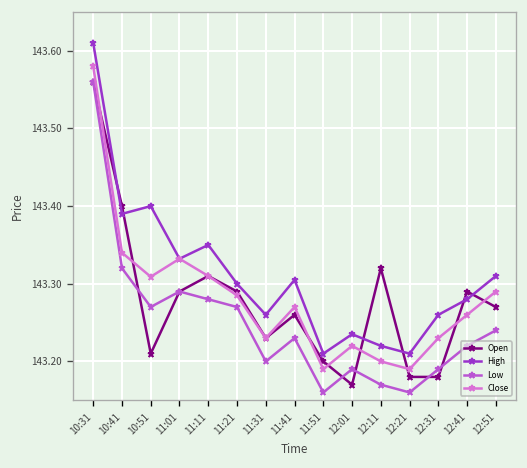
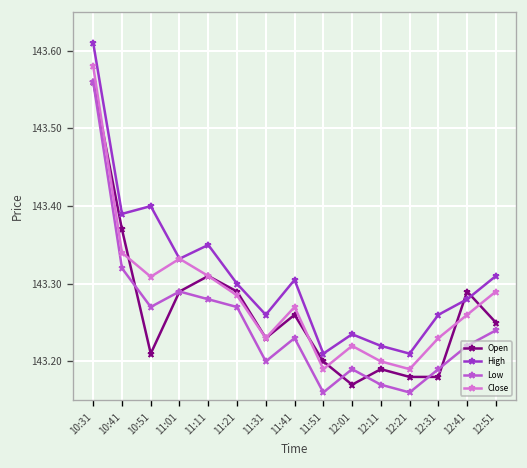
Open, 10:41: 143.40 -> 143.37
Open, 12:11: 143.32 -> 143.19
Open, 12:51: 143.27 -> 143.25
